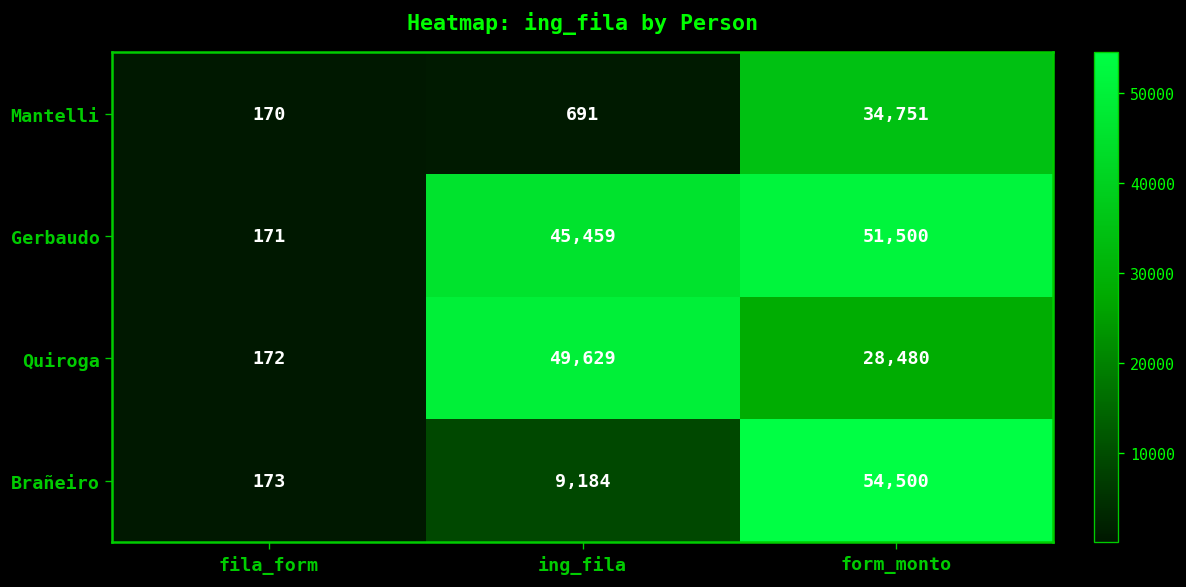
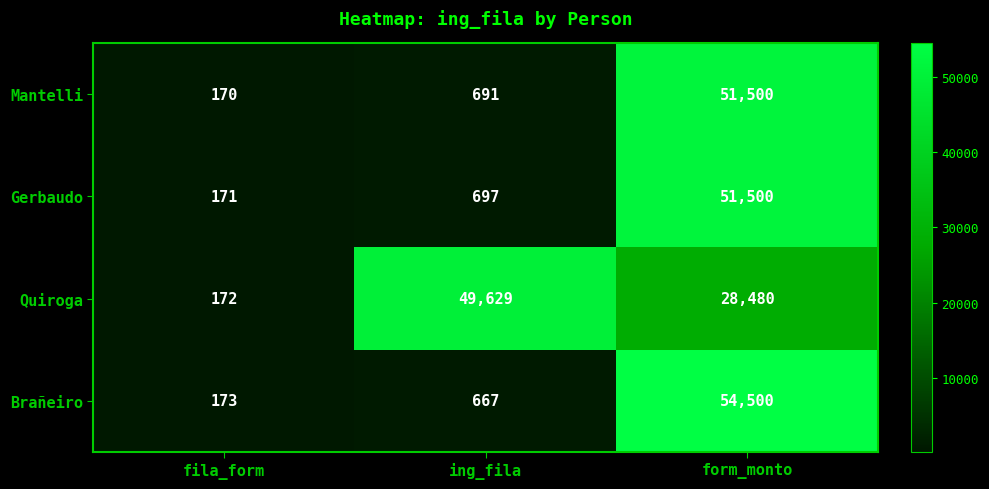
Mantelli, form_monto: 34,751 -> 51,500
Gerbaudo, ing_fila: 45,459 -> 697
Brañeiro, ing_fila: 9,184 -> 667
